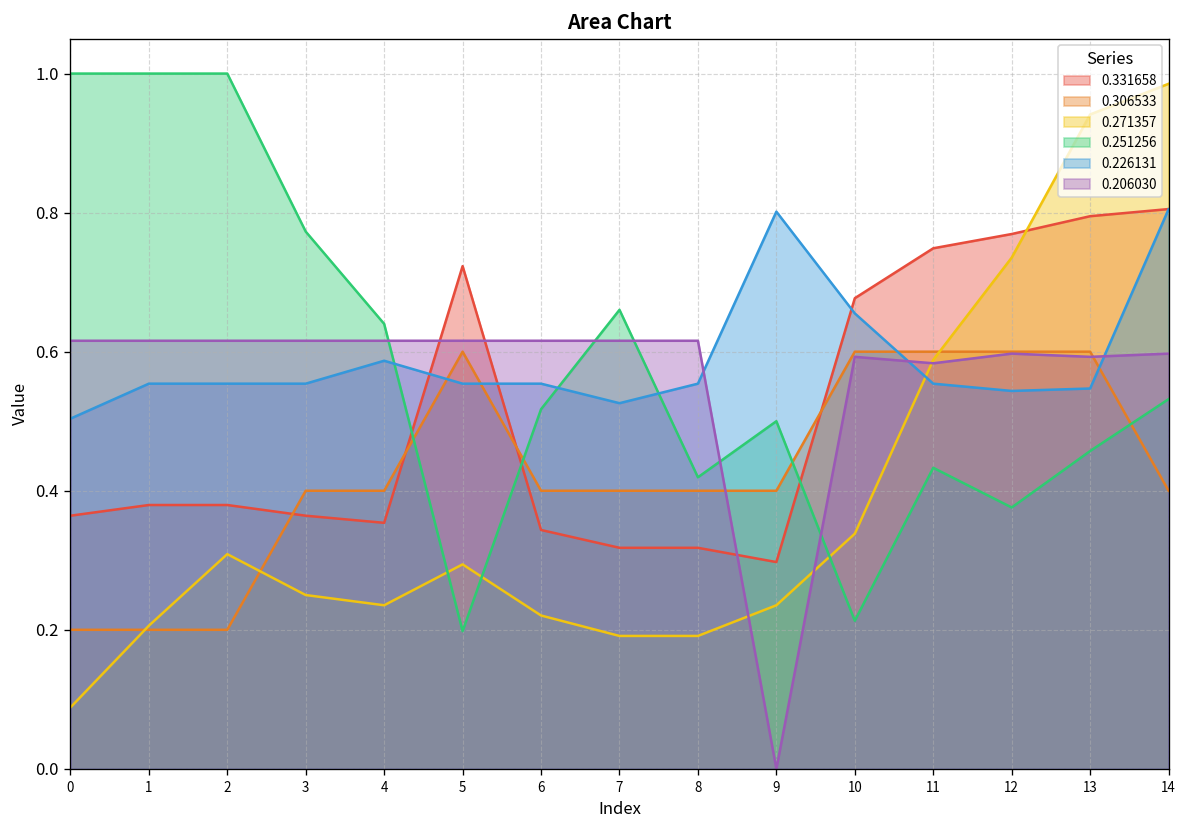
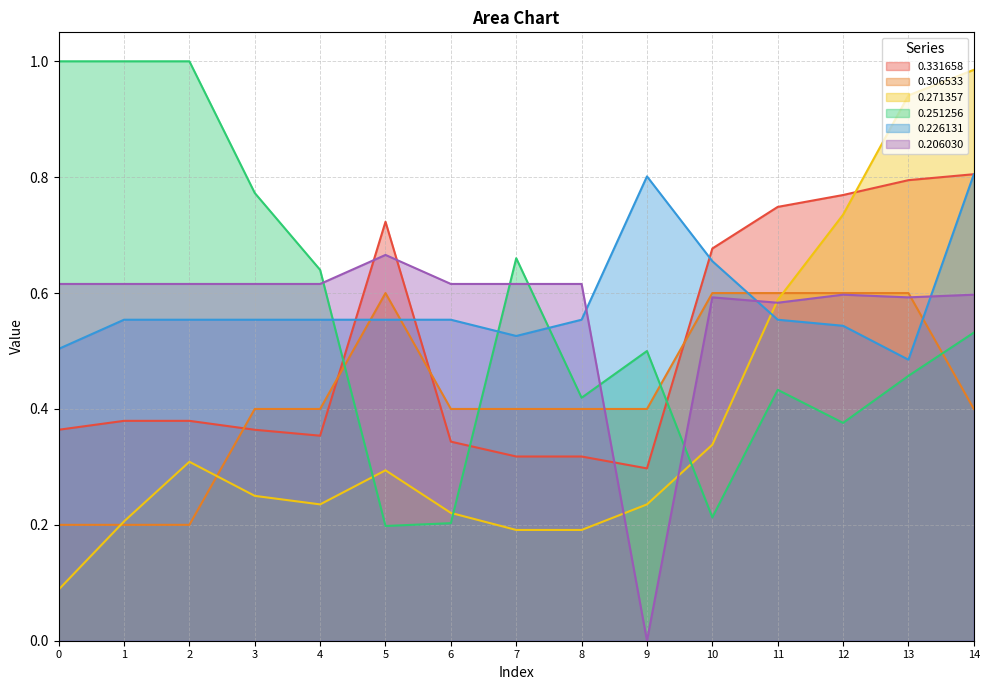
0.226131, 4: 0.59 -> 0.55
0.206030, 5: 0.62 -> 0.67
0.251256, 6: 0.52 -> 0.20
0.226131, 13: 0.55 -> 0.48
